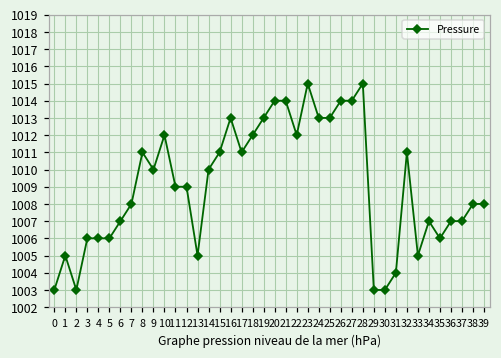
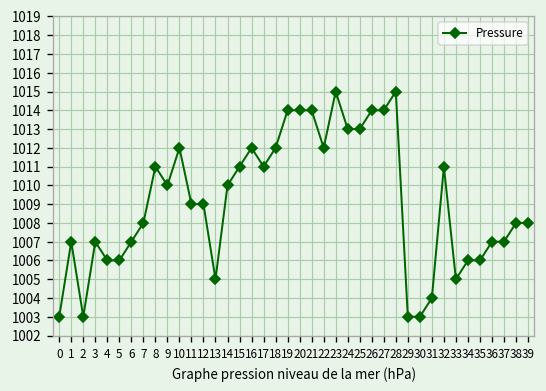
1: 1005 -> 1007
3: 1006 -> 1007
16: 1013 -> 1012
19: 1013 -> 1014
34: 1007 -> 1006
